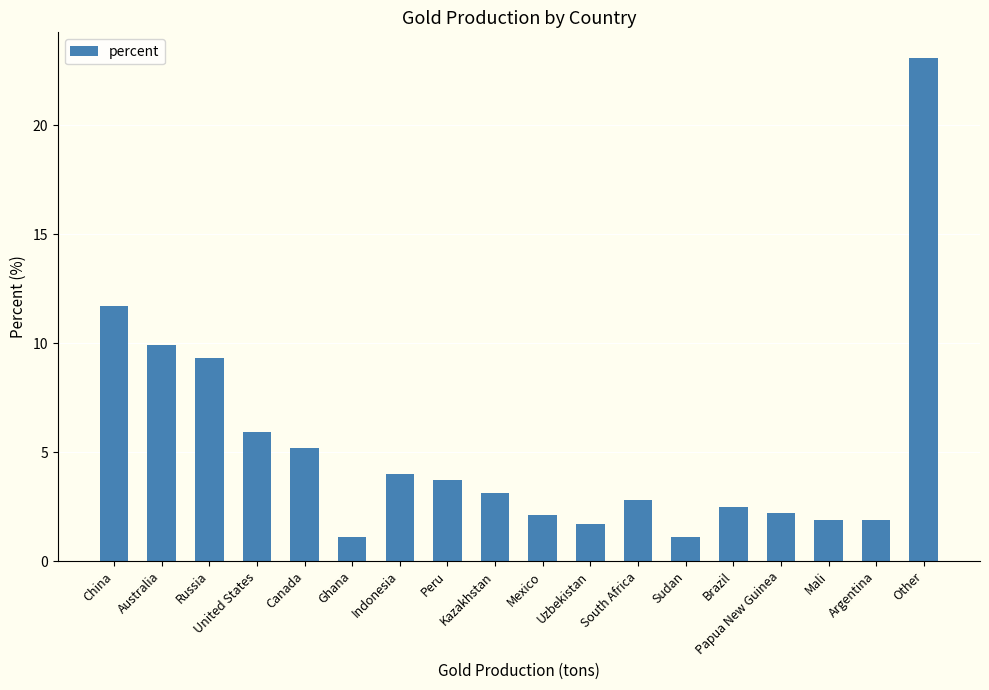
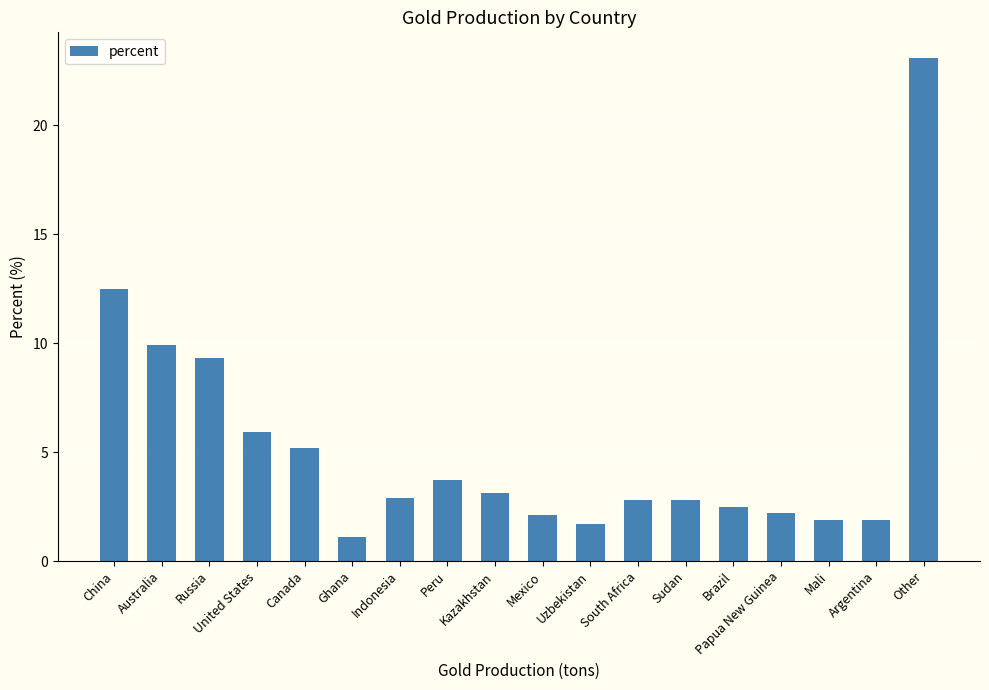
China: 11.7 -> 12.5
Indonesia: 4.0 -> 2.9
Sudan: 1.1 -> 2.8
